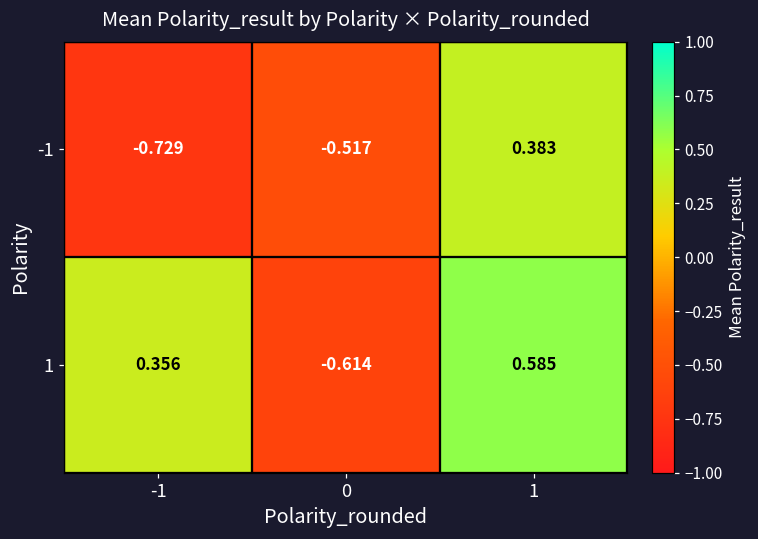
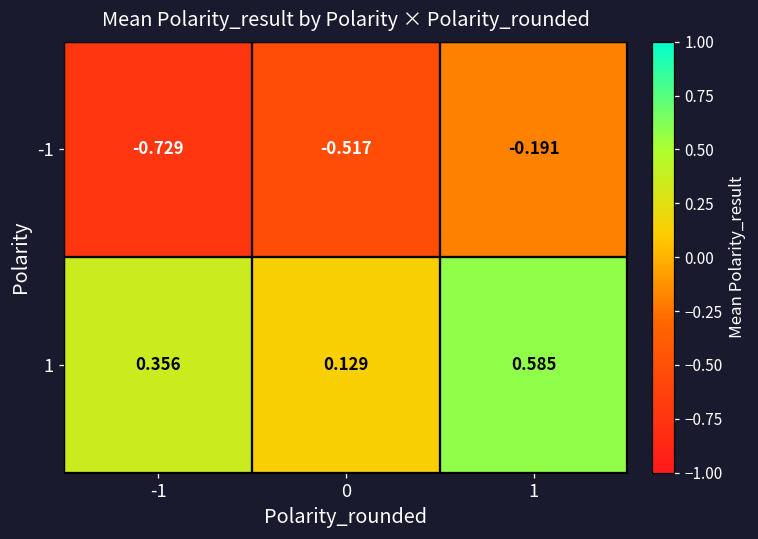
-1, 1: 0.383 -> -0.191
1, 0: -0.614 -> 0.129
